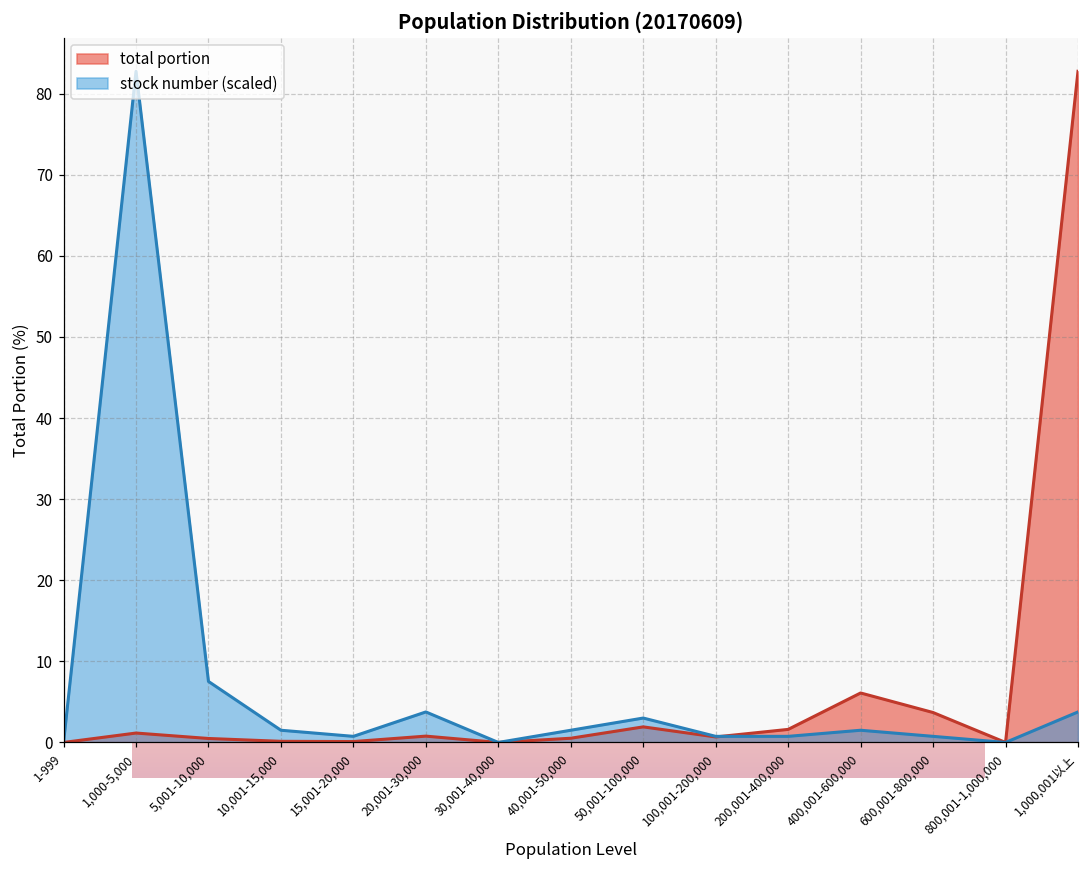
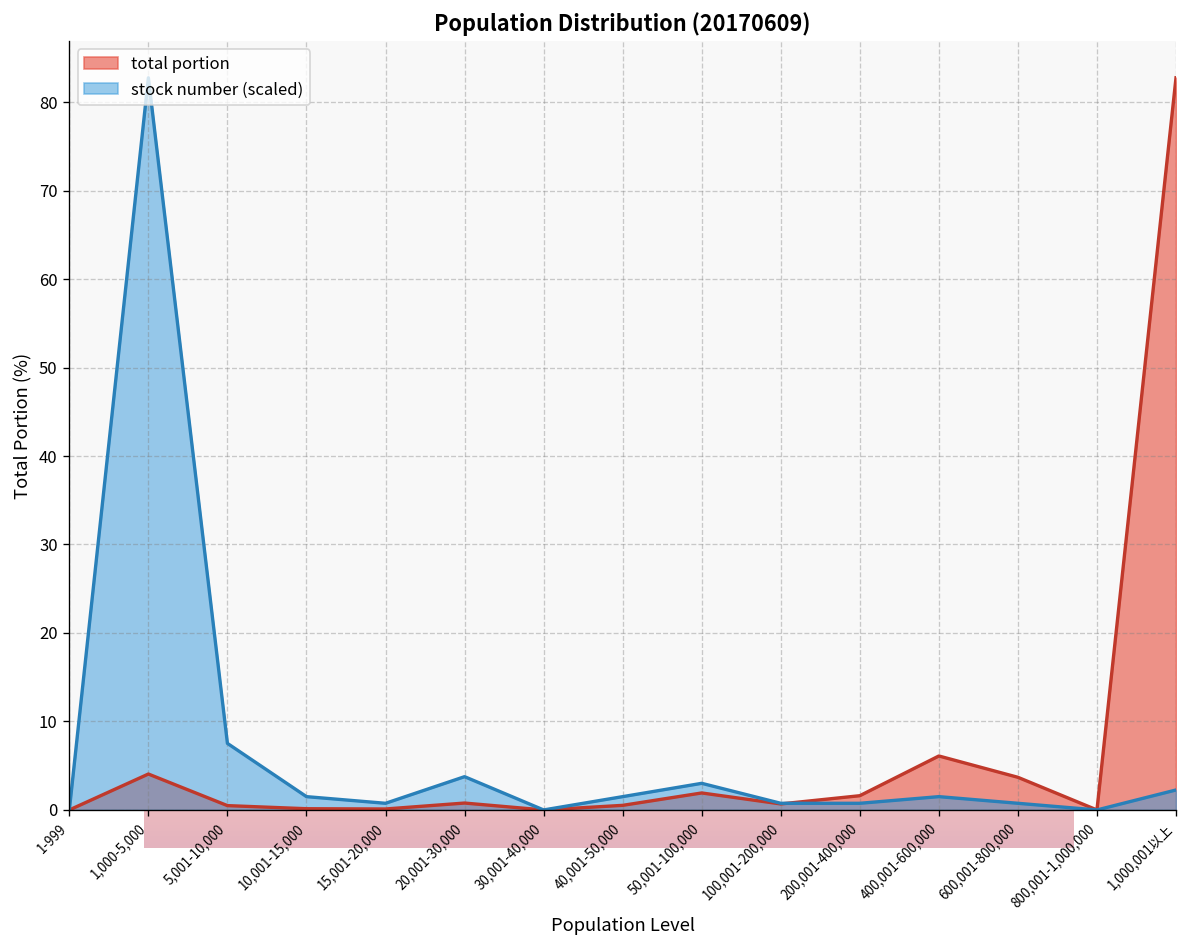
Population Distribution (20170609), total portion, 1,000-5,000: 1 -> 4
Population Distribution (20170609), stock number (scaled), 1,000,001以上: 4 -> 2
